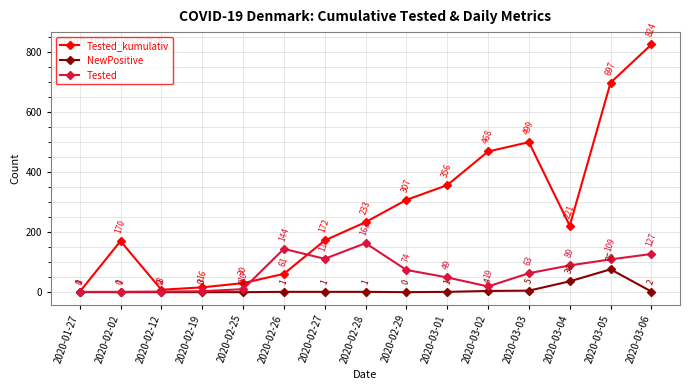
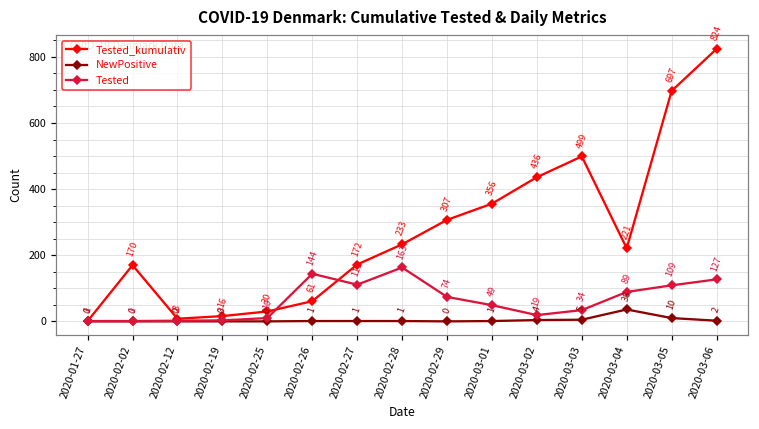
Tested_kumulativ, 2020-03-02: 468 -> 436
Tested, 2020-03-03: 63 -> 34
NewPositive, 2020-03-05: 76 -> 10
